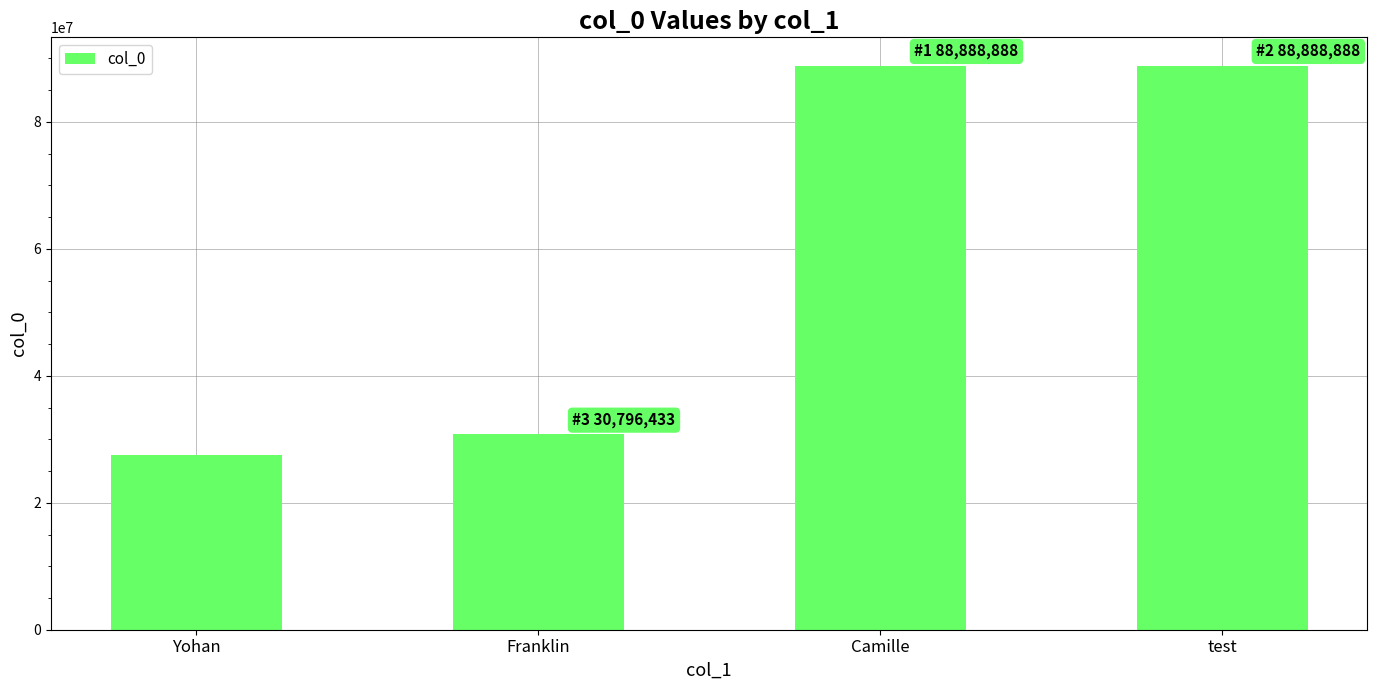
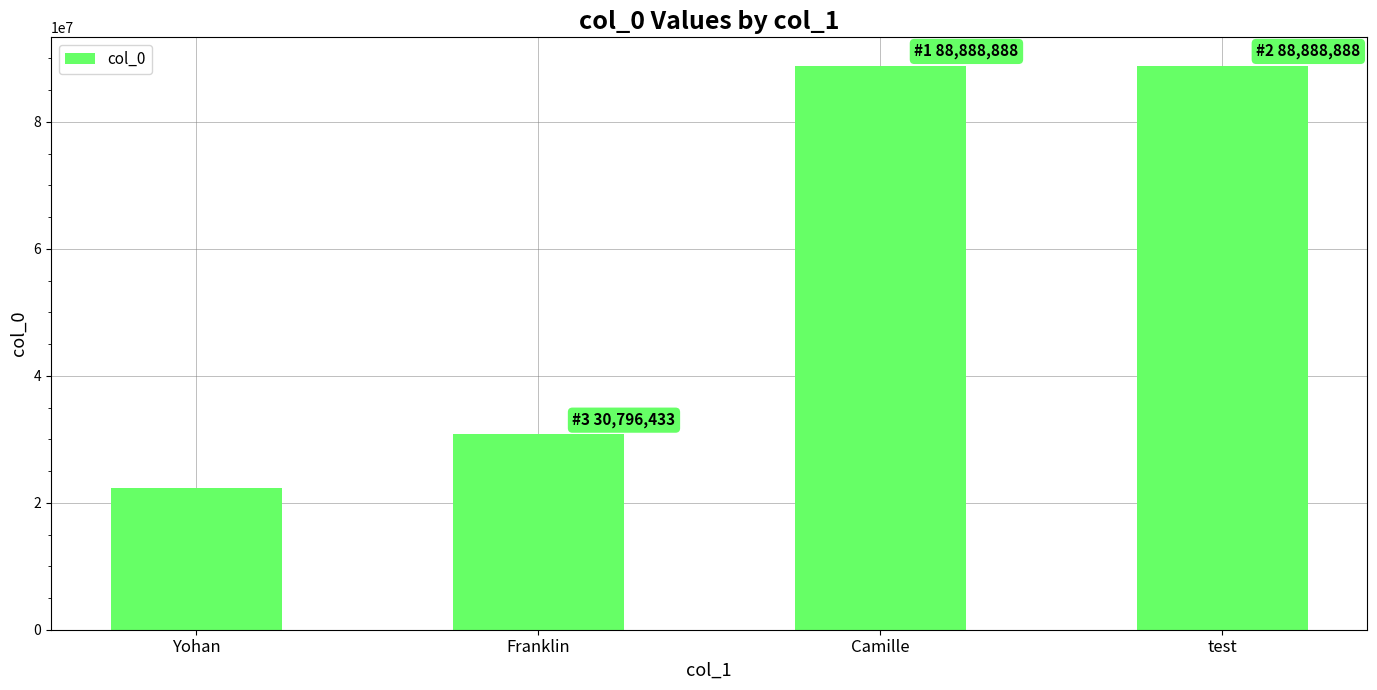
Yohan: 28000000 -> 22000000
